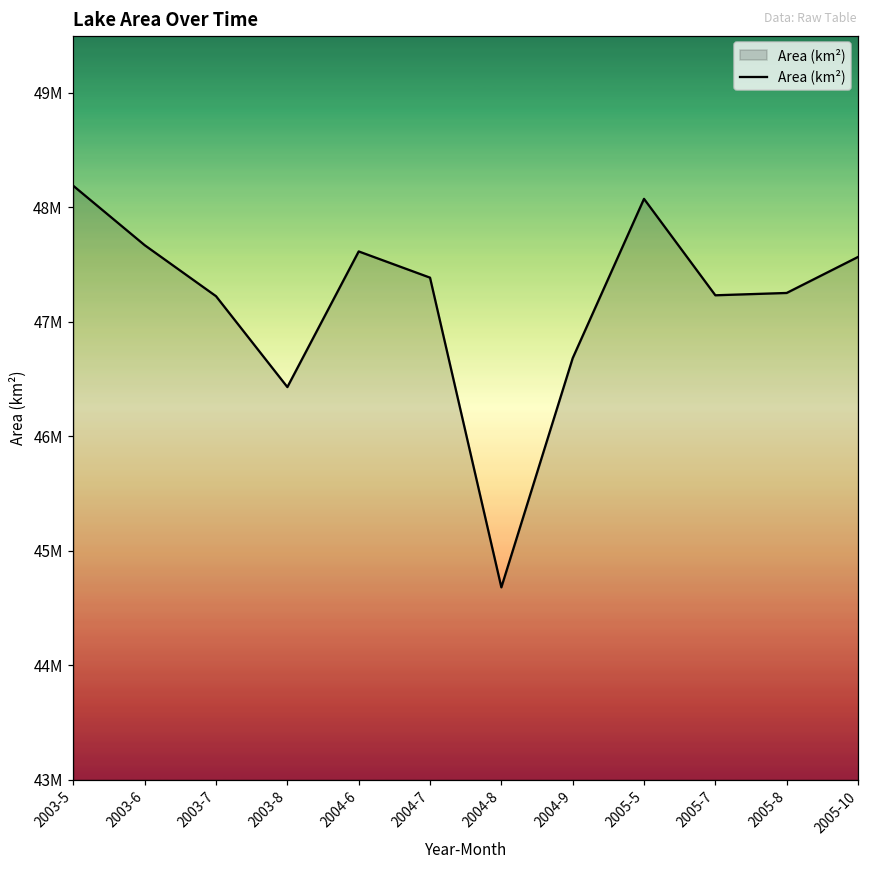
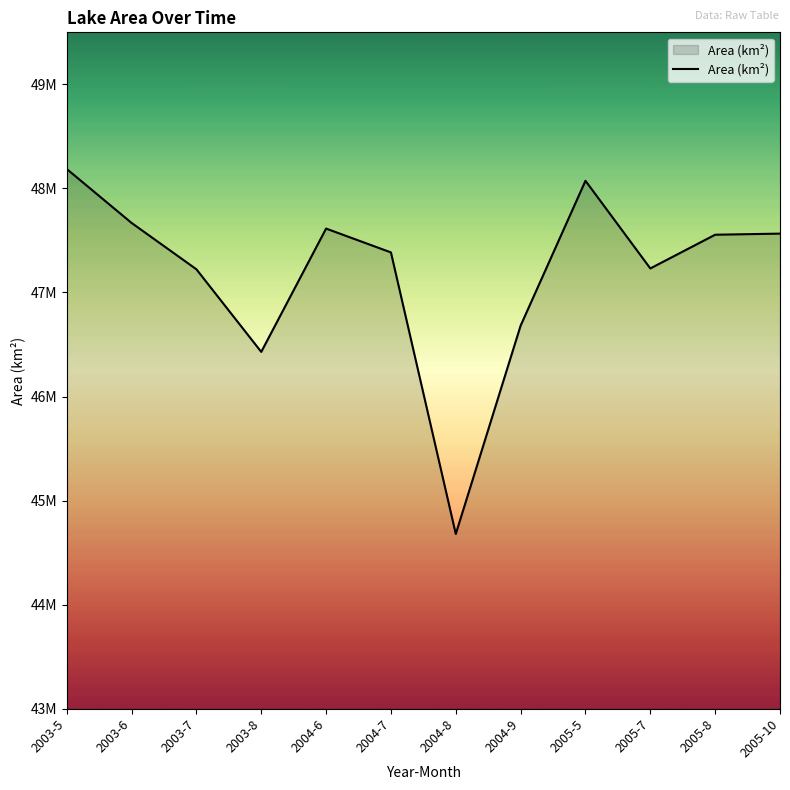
2005-8: 47250000 -> 47560000
